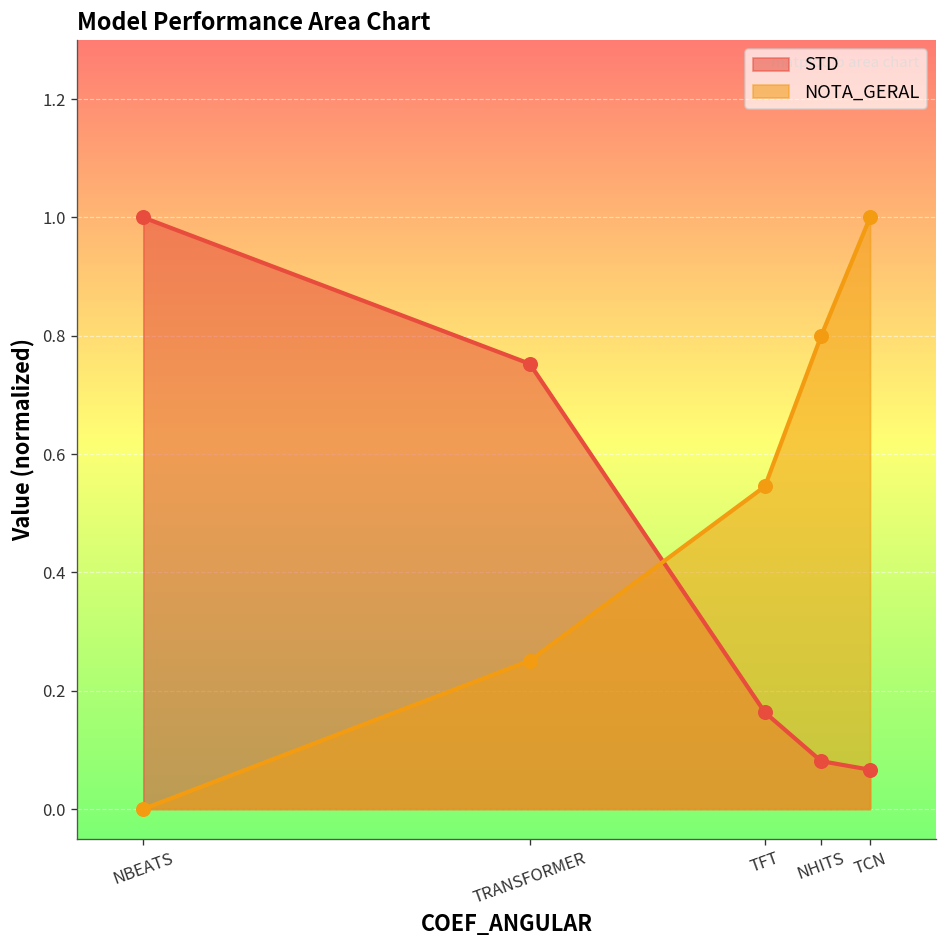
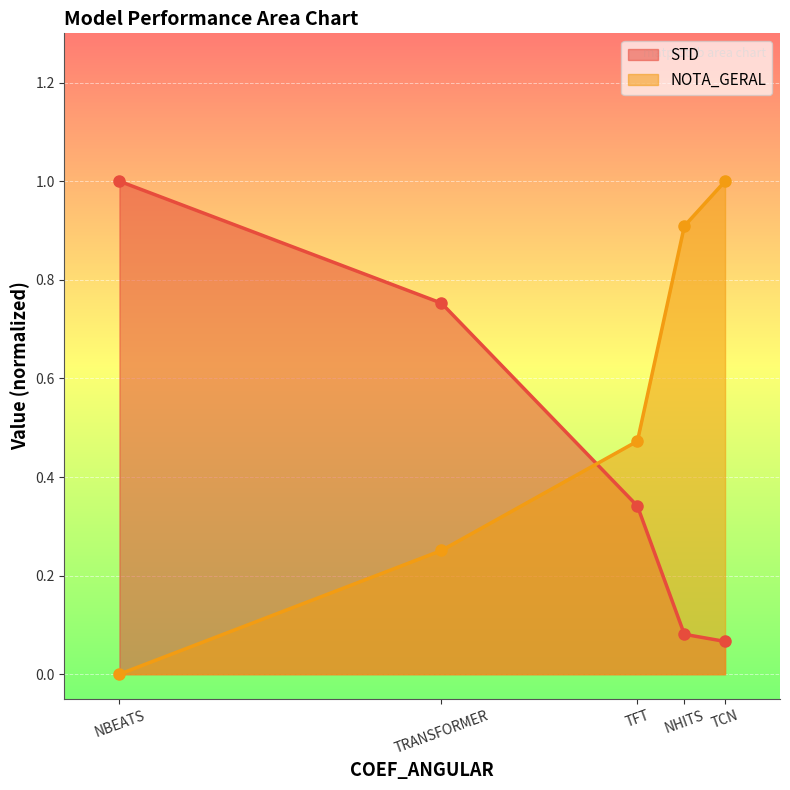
STD, TFT: 0.16 -> 0.34
NOTA_GERAL, TFT: 0.55 -> 0.47
NOTA_GERAL, NHITS: 0.80 -> 0.91
